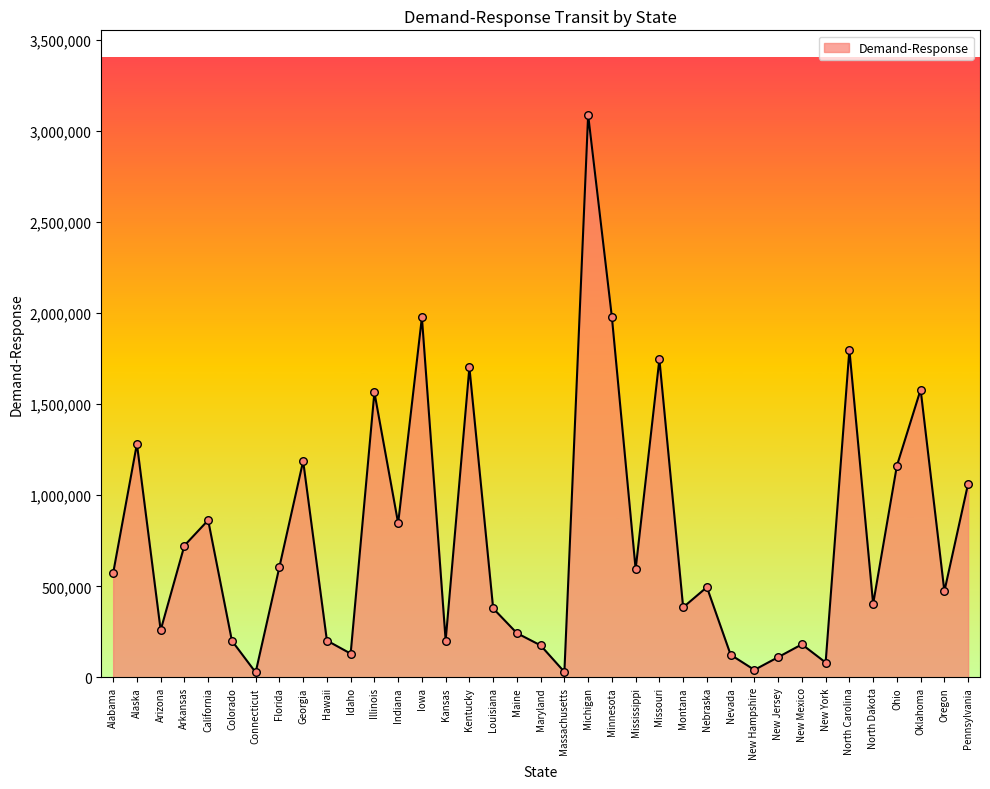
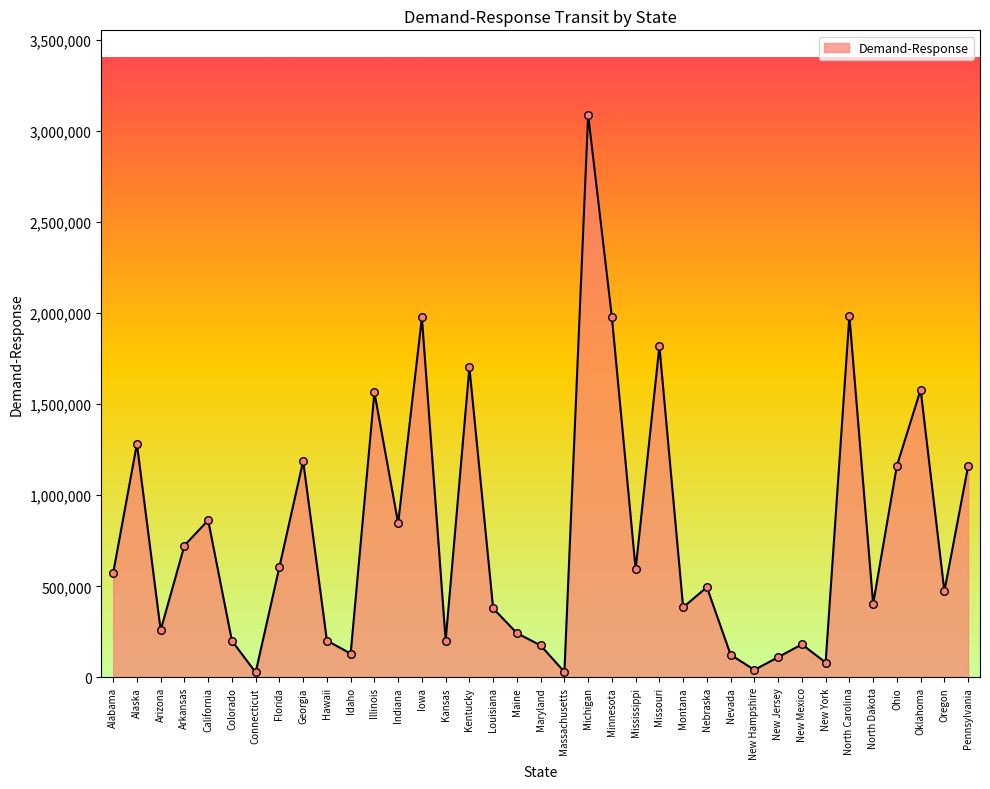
Missouri: 1,750,000 -> 1,820,000
North Carolina: 1,800,000 -> 1,980,000
Pennsylvania: 1,060,000 -> 1,160,000
